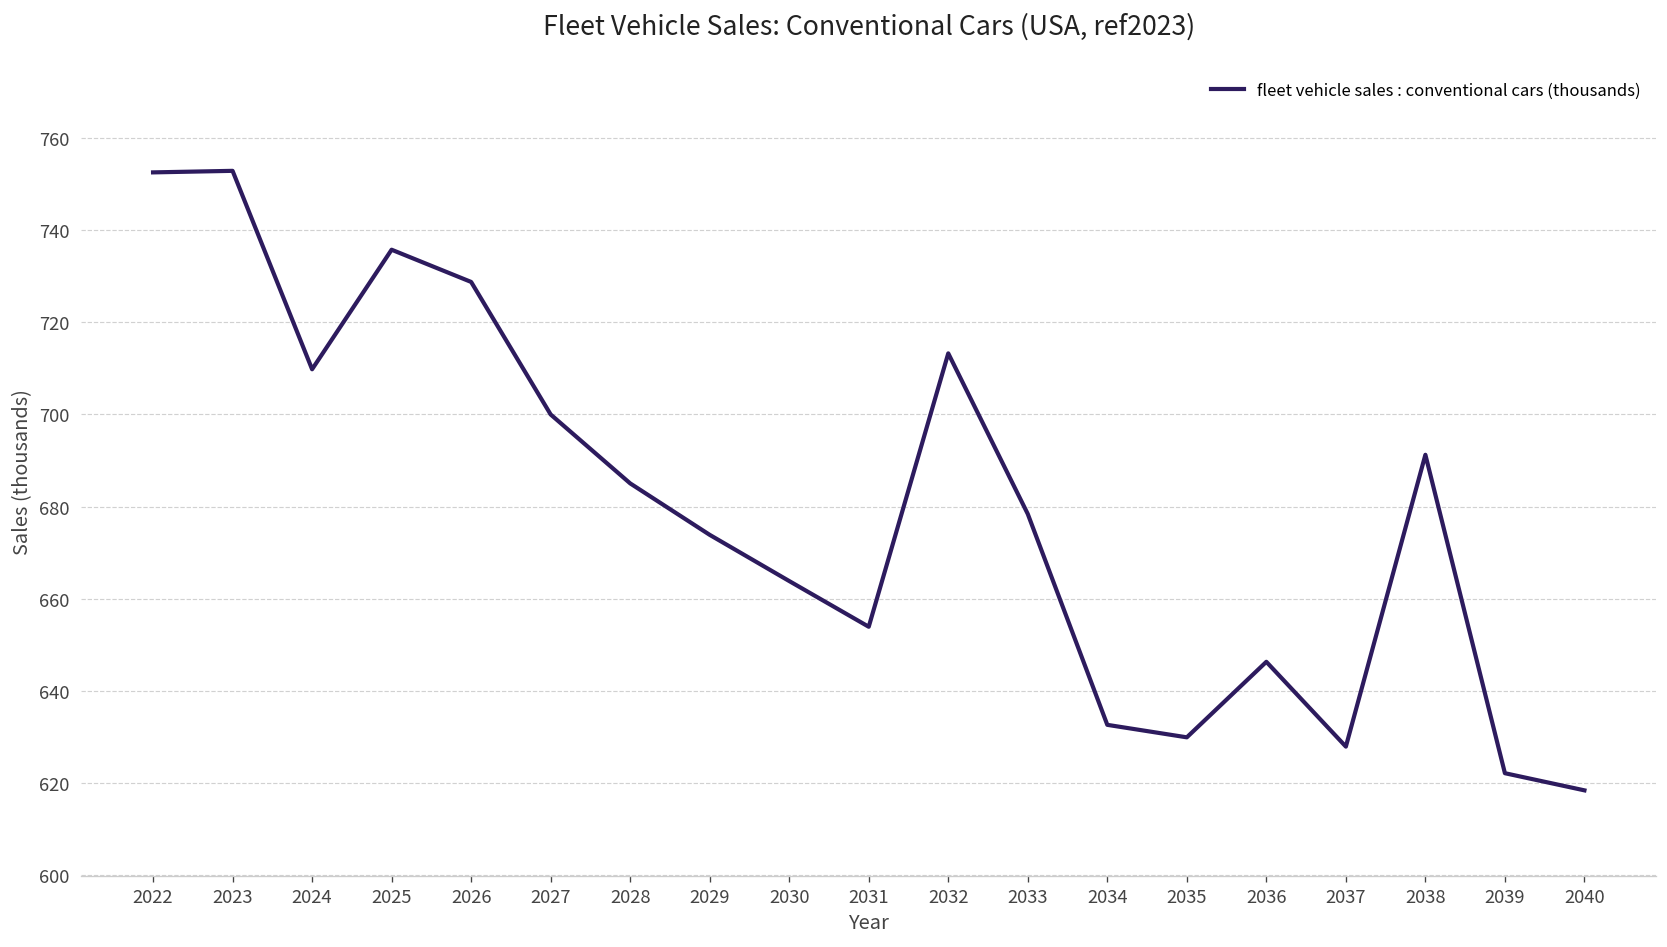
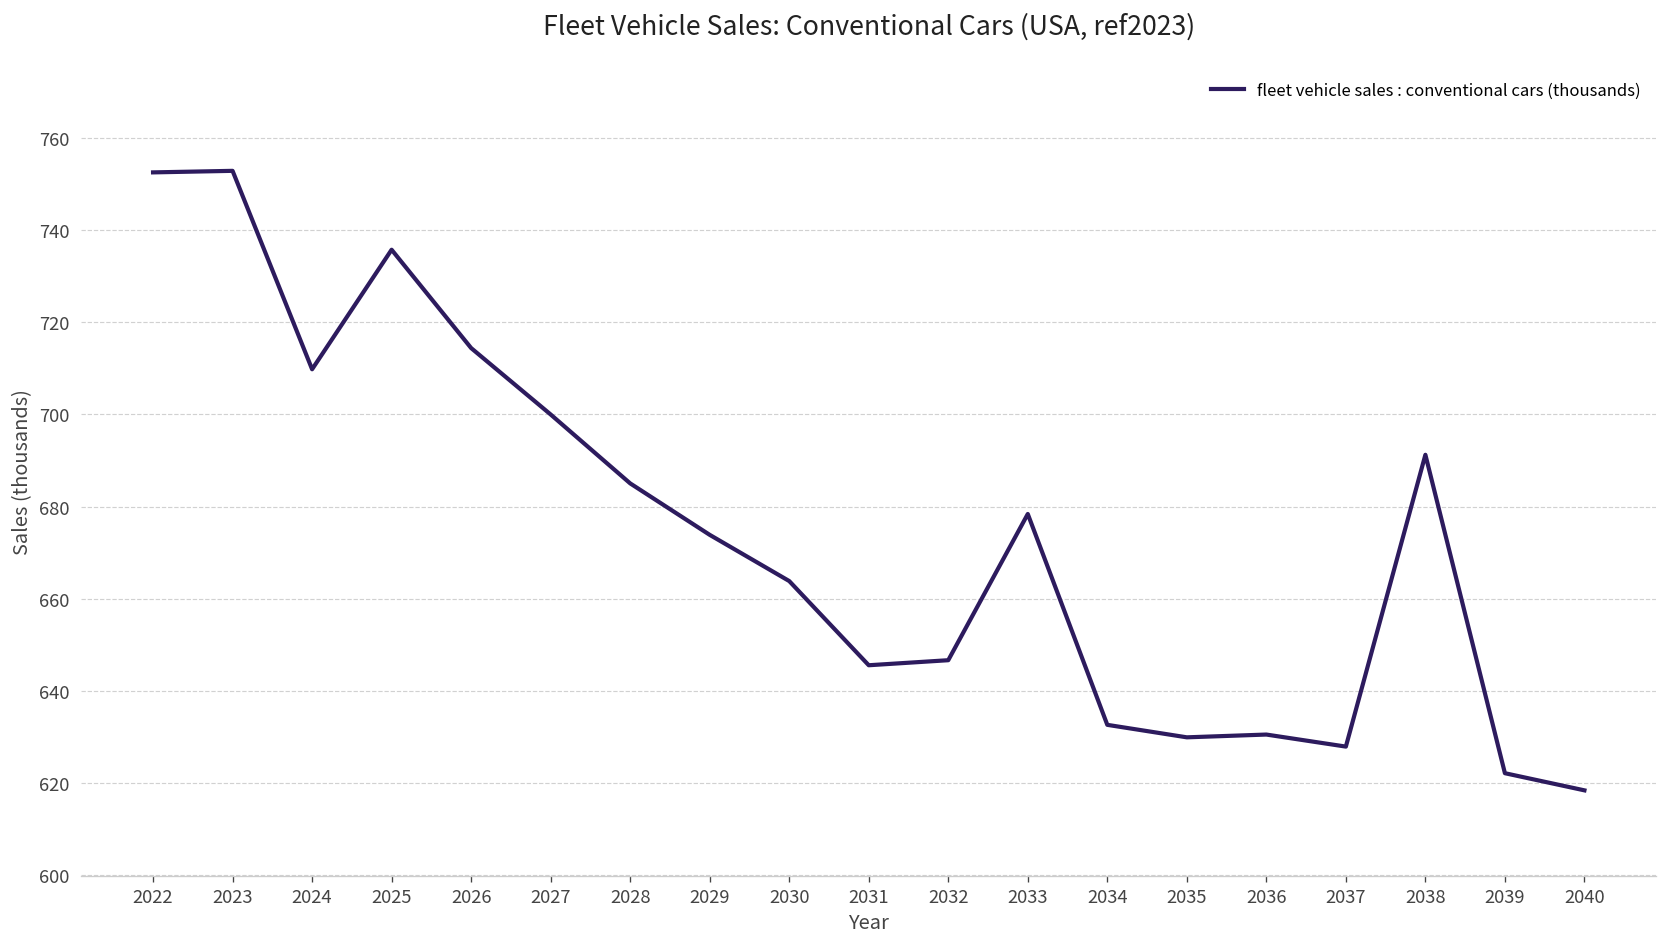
2026: 729 -> 714
2031: 654 -> 646
2032: 713 -> 647
2036: 646 -> 631
